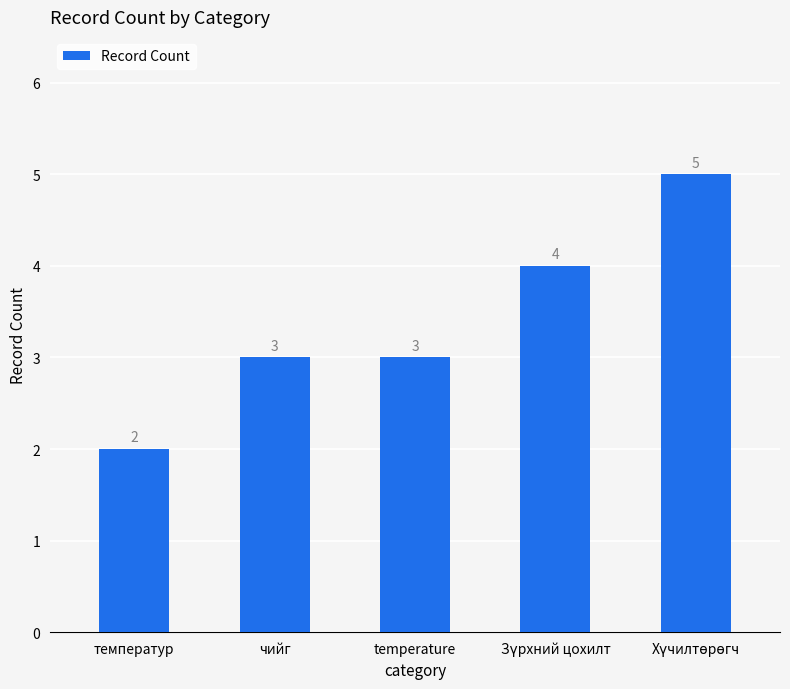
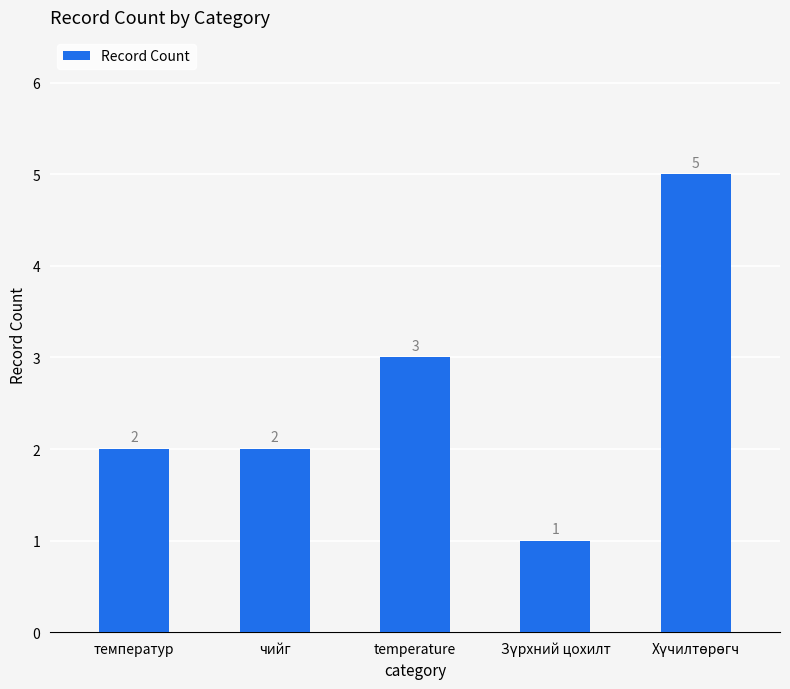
чийг: 3 -> 2
Зүрхний цохилт: 4 -> 1
